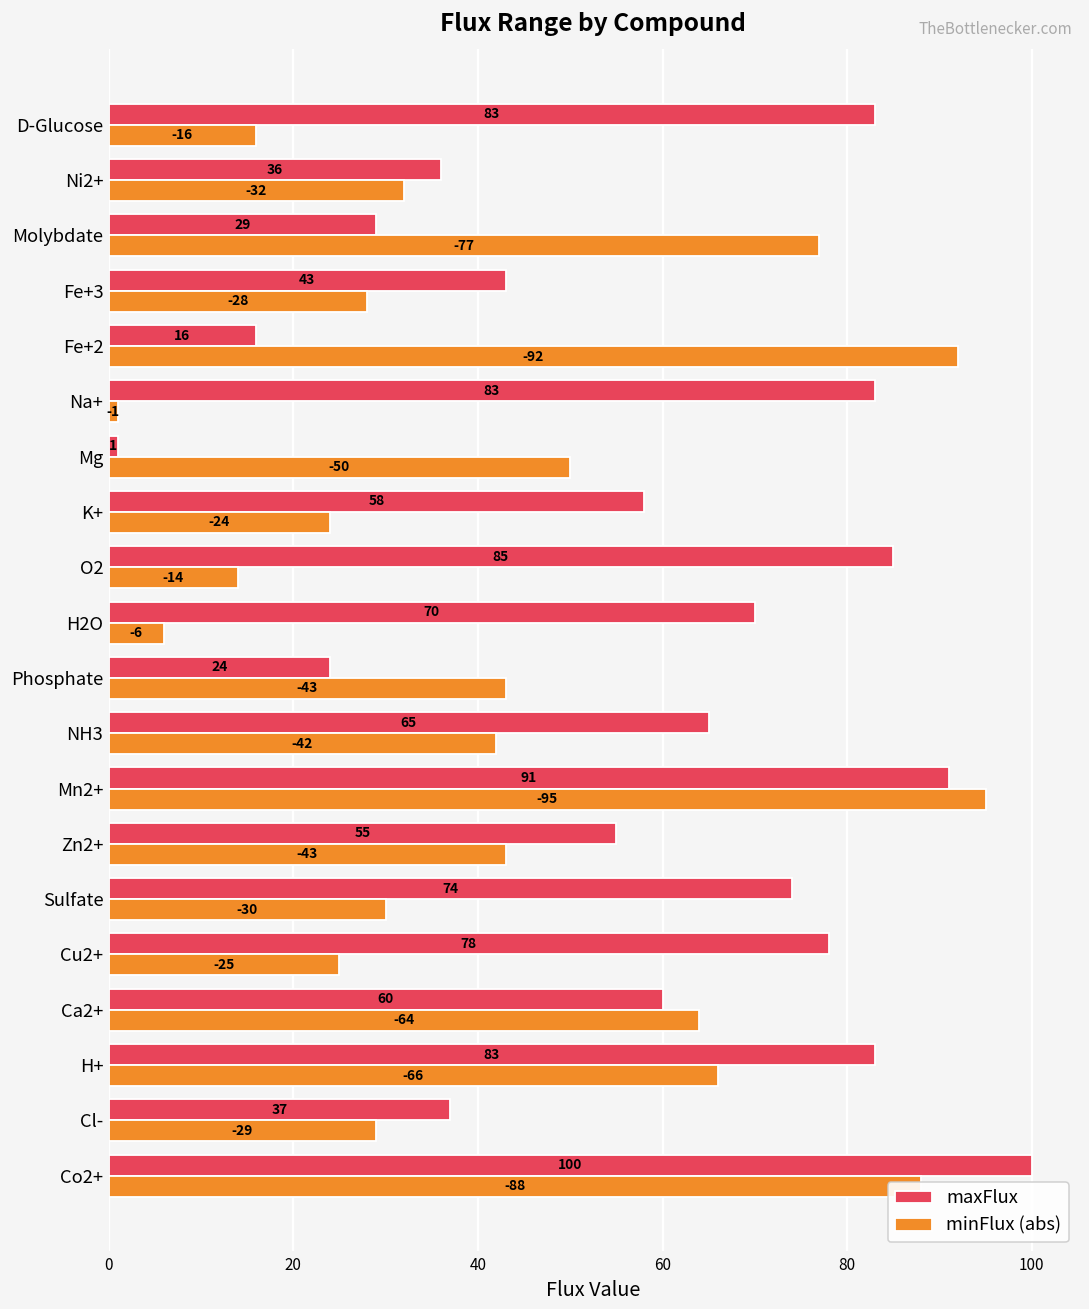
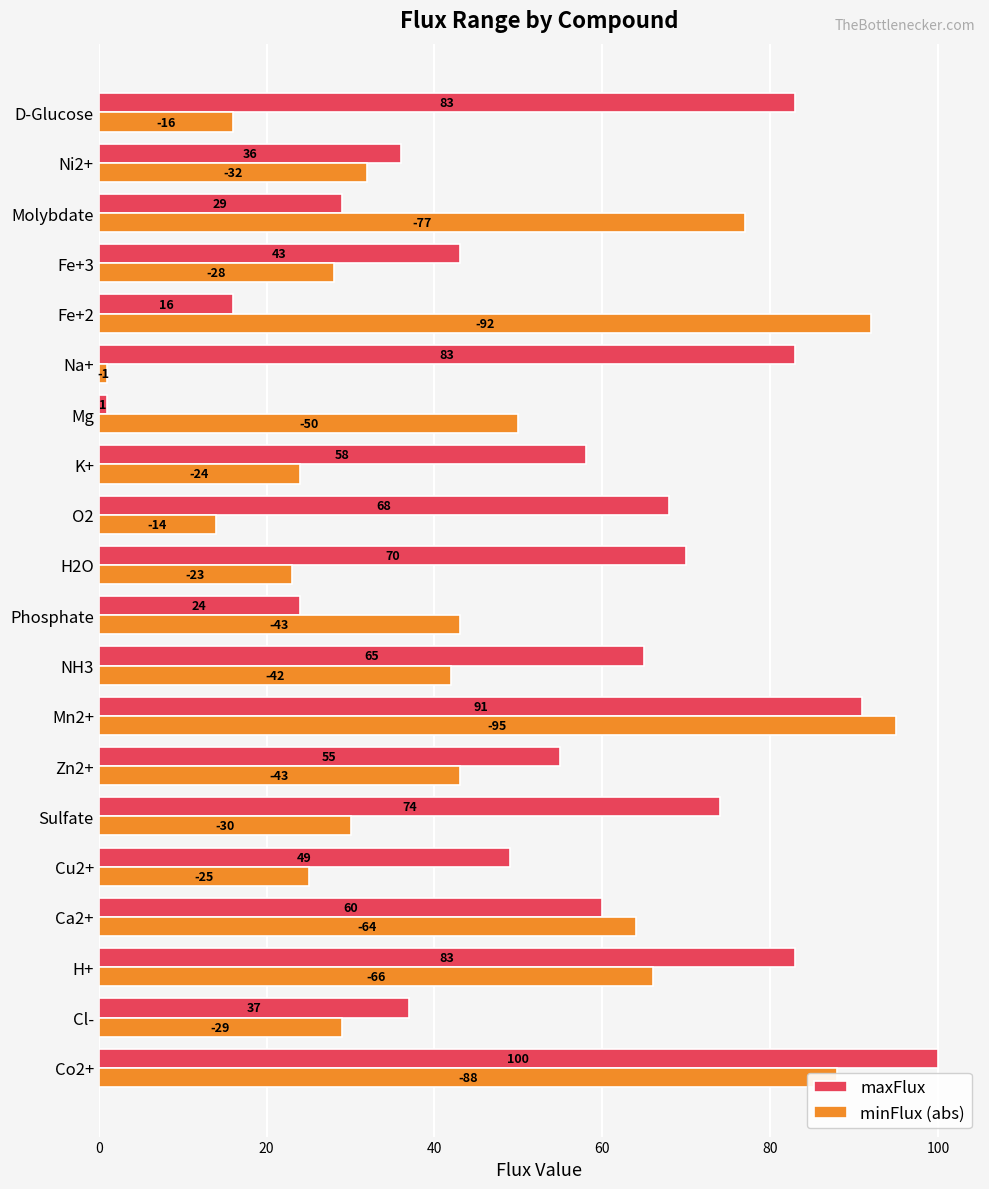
maxFlux, O2: 85 -> 68
minFlux (abs), H2O: -6 -> -23
maxFlux, Cu2+: 78 -> 49
